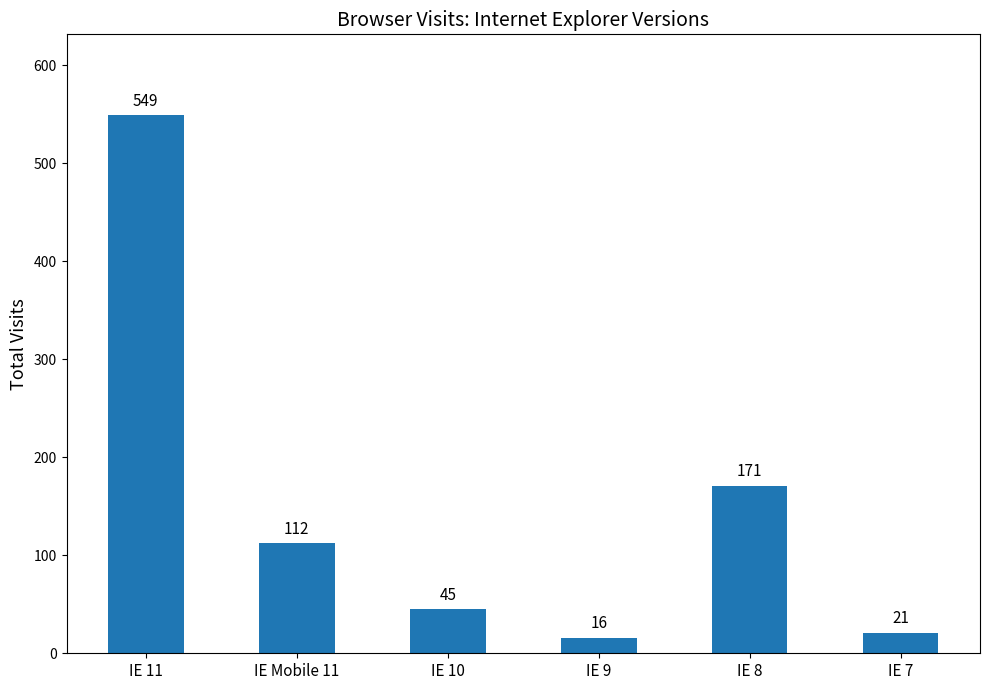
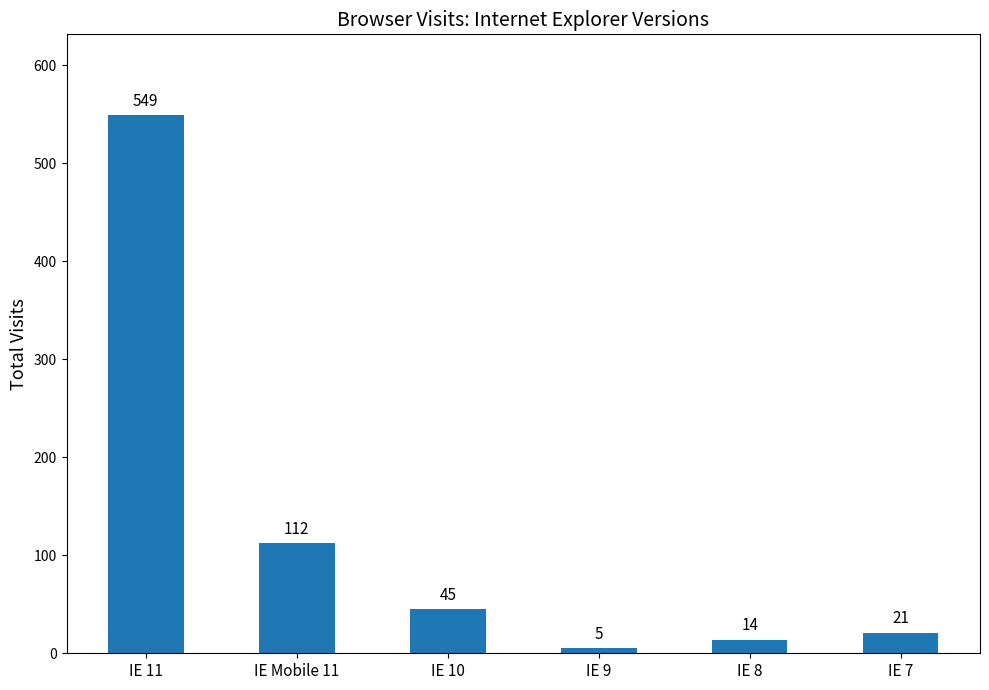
IE 9: 16 -> 5
IE 8: 171 -> 14
